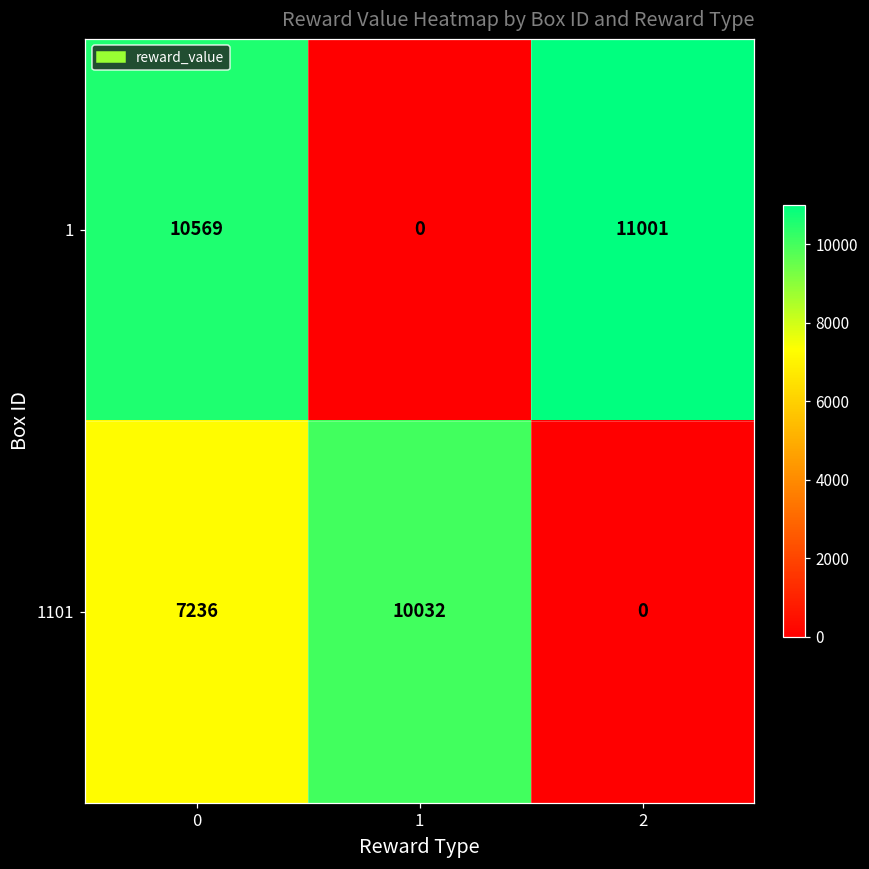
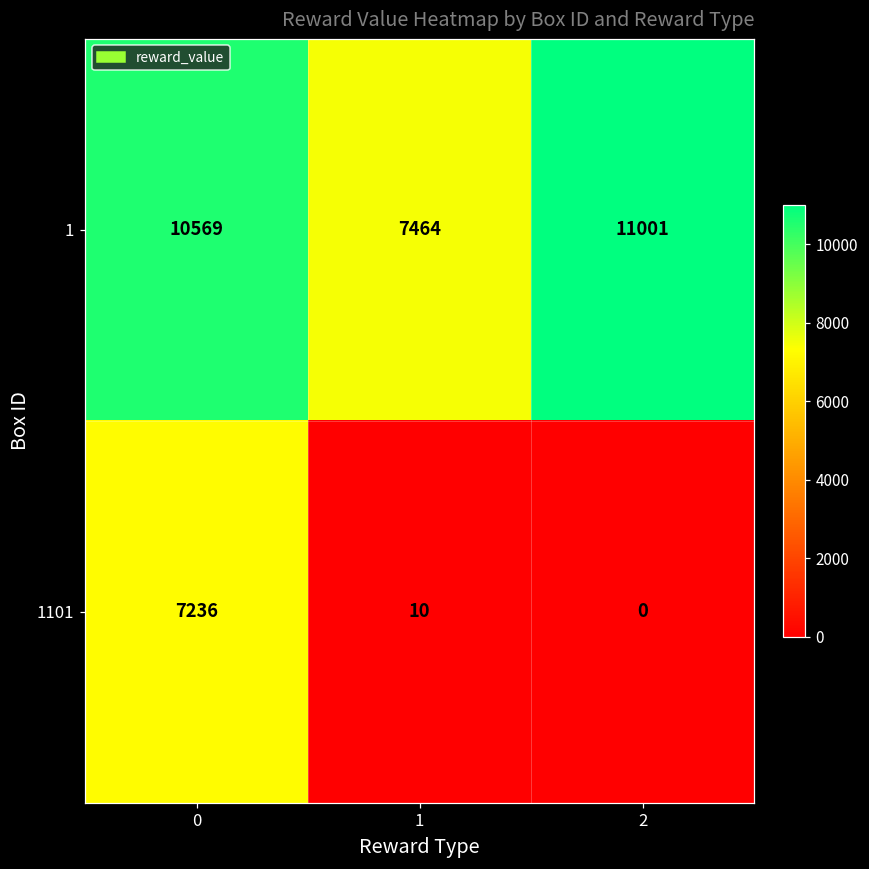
1, 1: 0 -> 7464
1101, 1: 10032 -> 10
